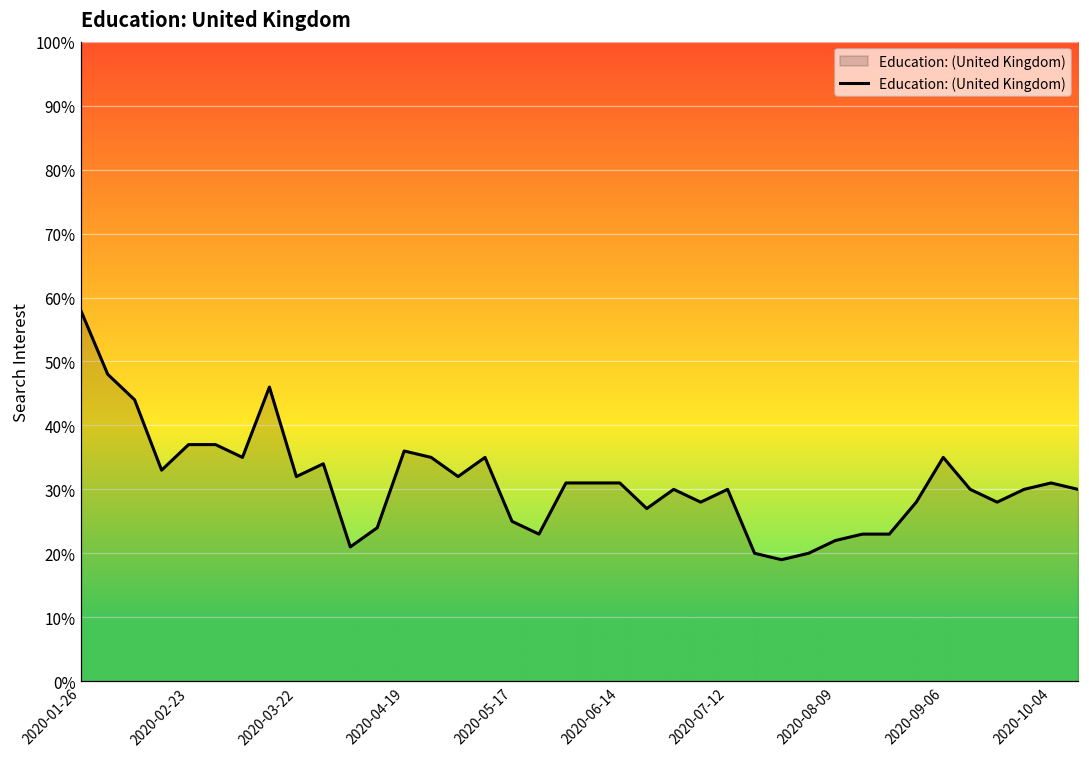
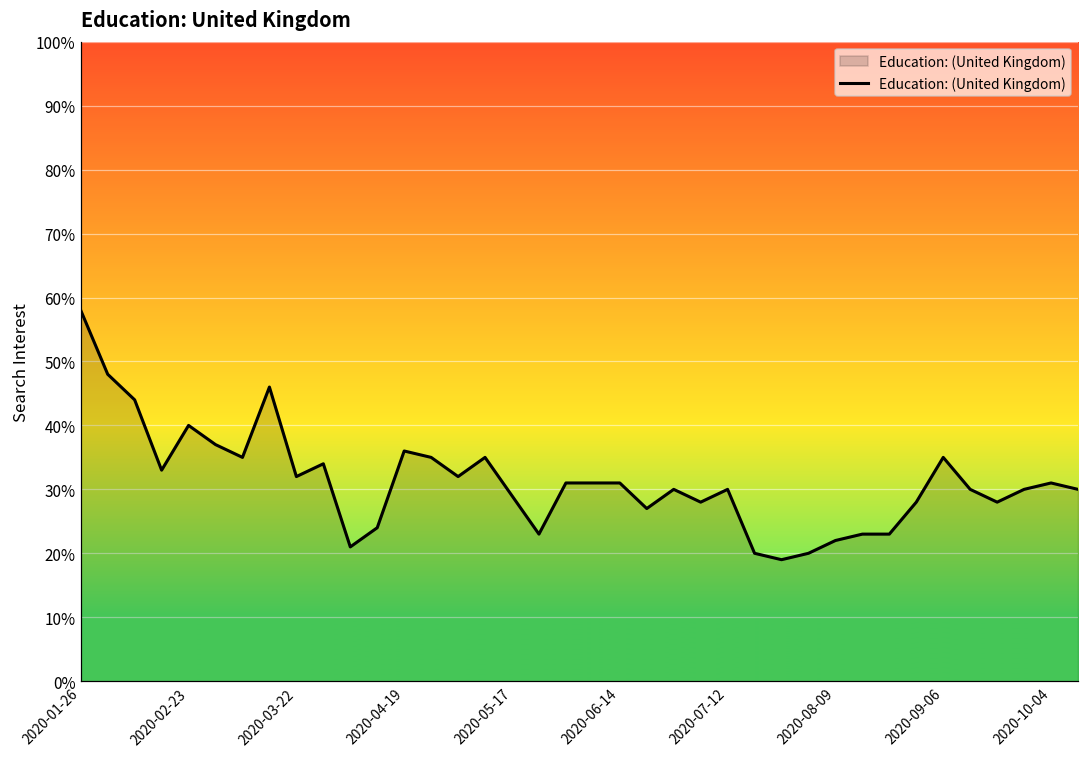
2020-02-23: 37% -> 40%
2020-05-17: 25% -> 29%
